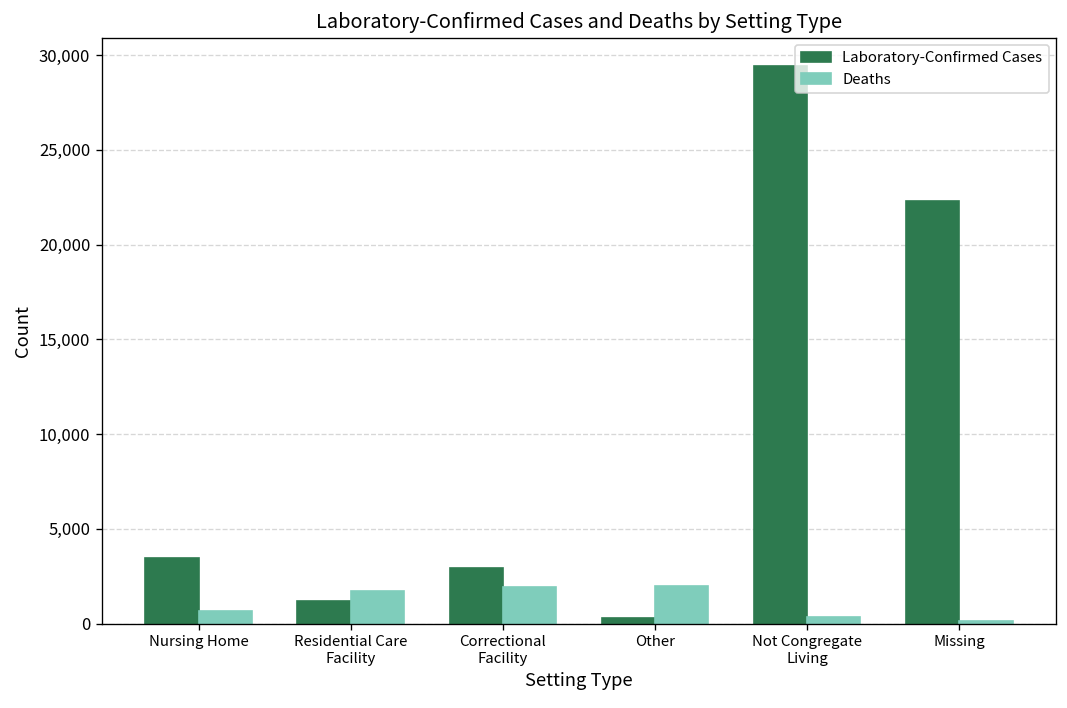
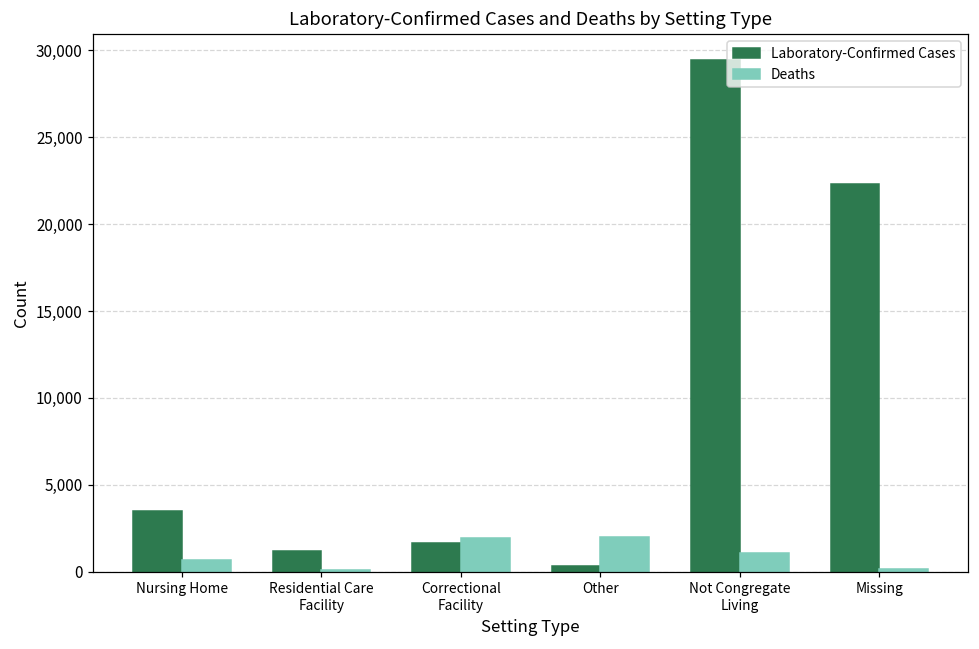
Deaths, Residential Care Facility: 1,700 -> 100
Laboratory-Confirmed Cases, Correctional Facility: 2,900 -> 1,700
Deaths, Not Congregate Living: 400 -> 1,100
